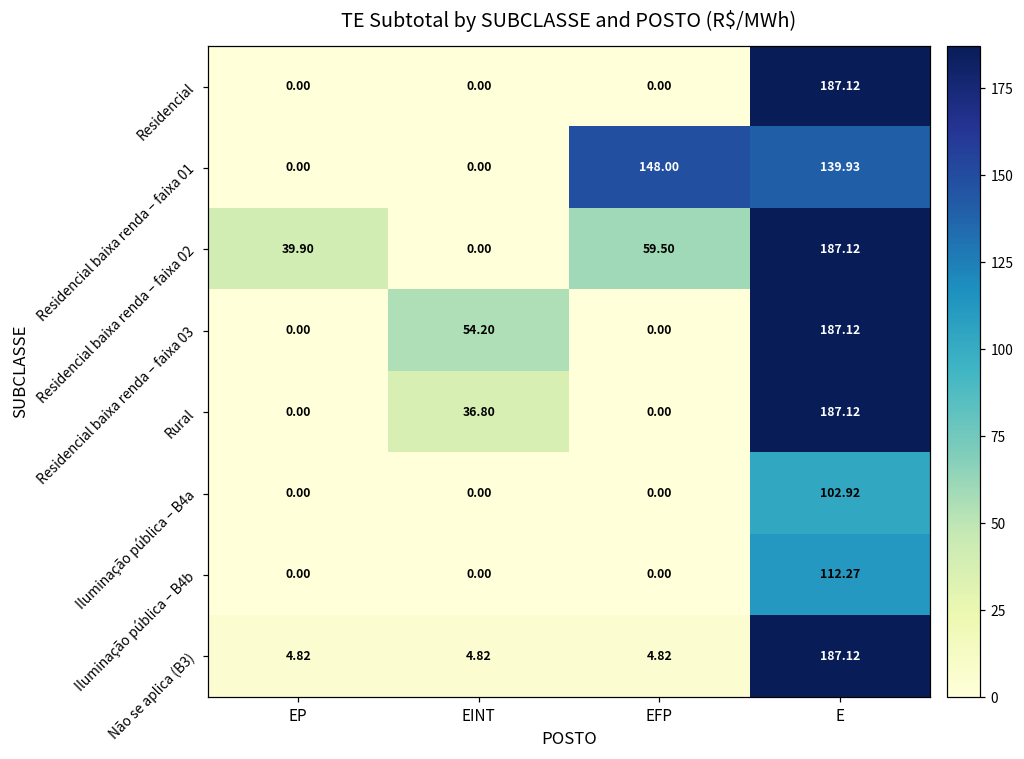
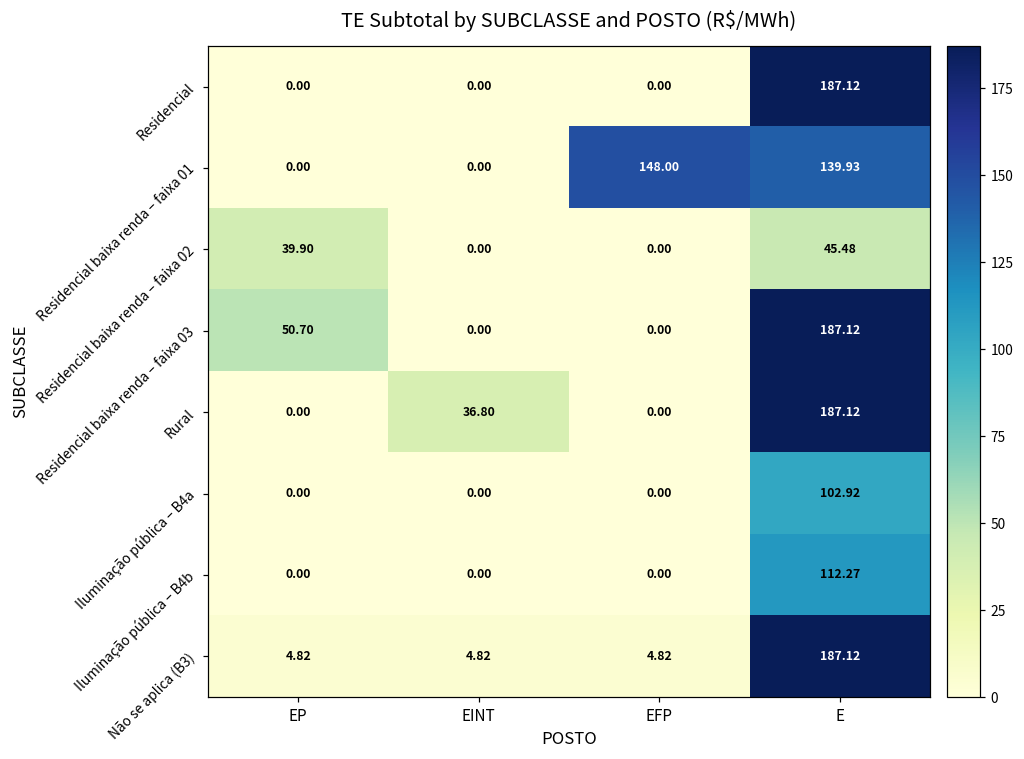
Residencial baixa renda – faixa 02, EFP: 59.50 -> 0.00
Residencial baixa renda – faixa 02, E: 187.12 -> 45.48
Residencial baixa renda – faixa 03, EP: 0.00 -> 50.70
Residencial baixa renda – faixa 03, EINT: 54.20 -> 0.00
